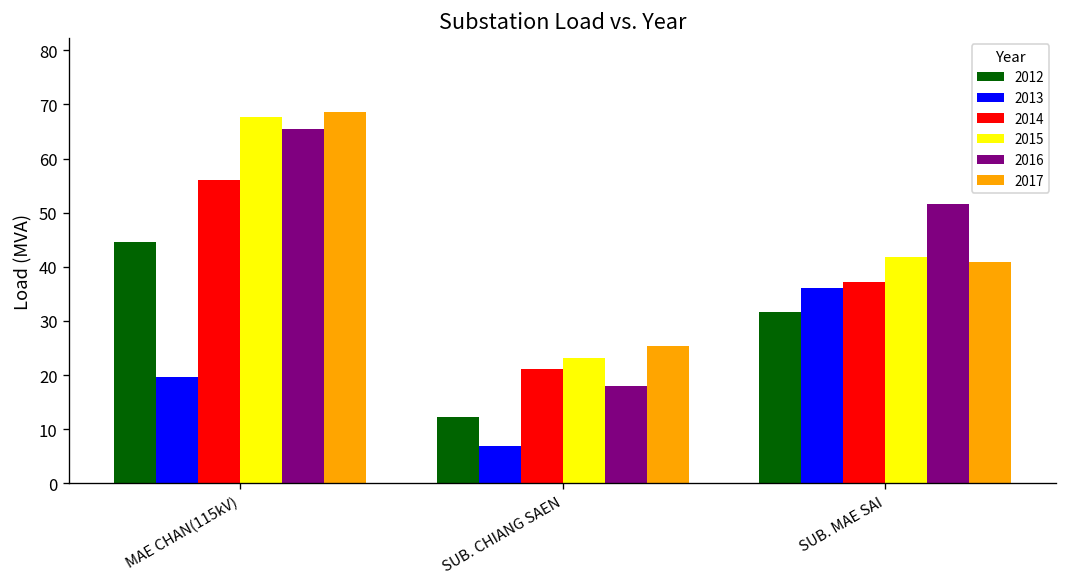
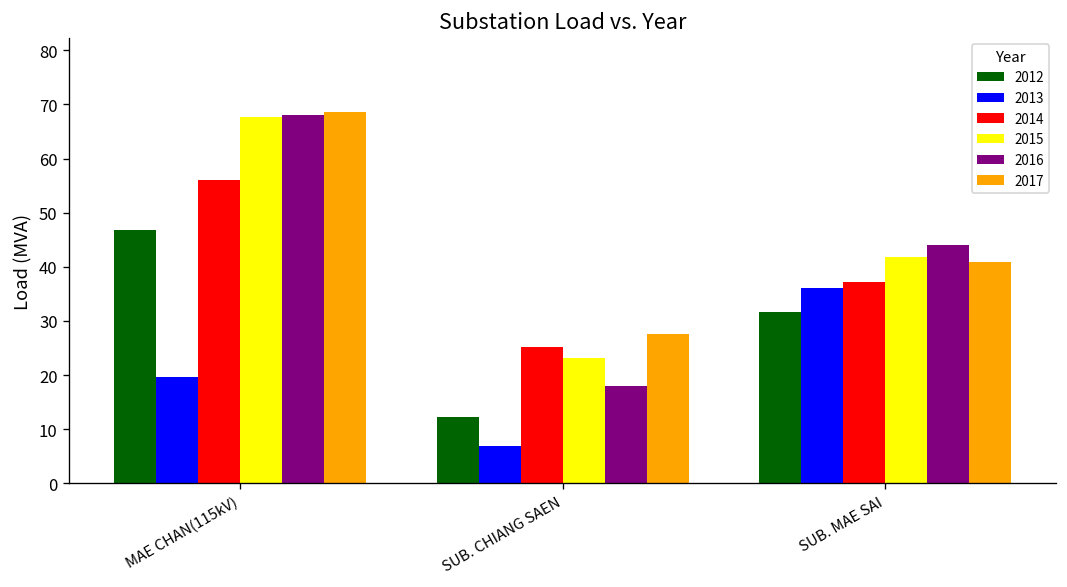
2012, MAE CHAN(115kV): 45 -> 47
2016, MAE CHAN(115kV): 65 -> 68
2014, SUB. CHIANG SAEN: 21 -> 25
2017, SUB. CHIANG SAEN: 25 -> 28
2016, SUB. MAE SAI: 52 -> 44
